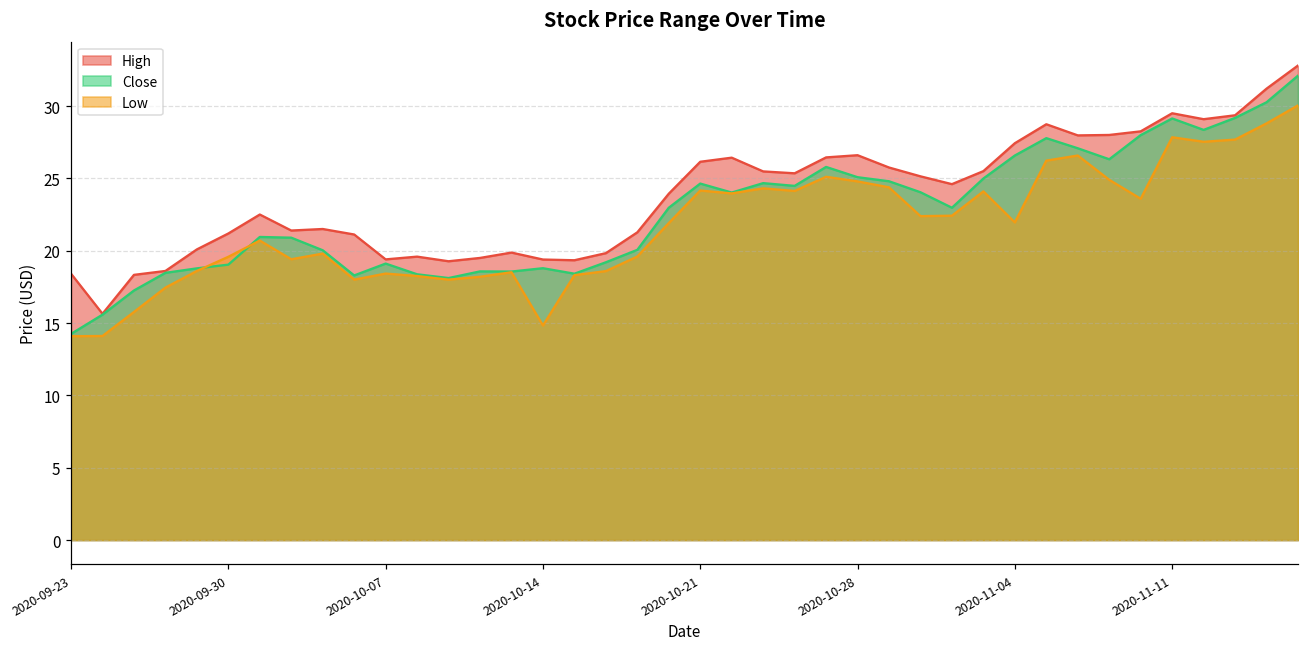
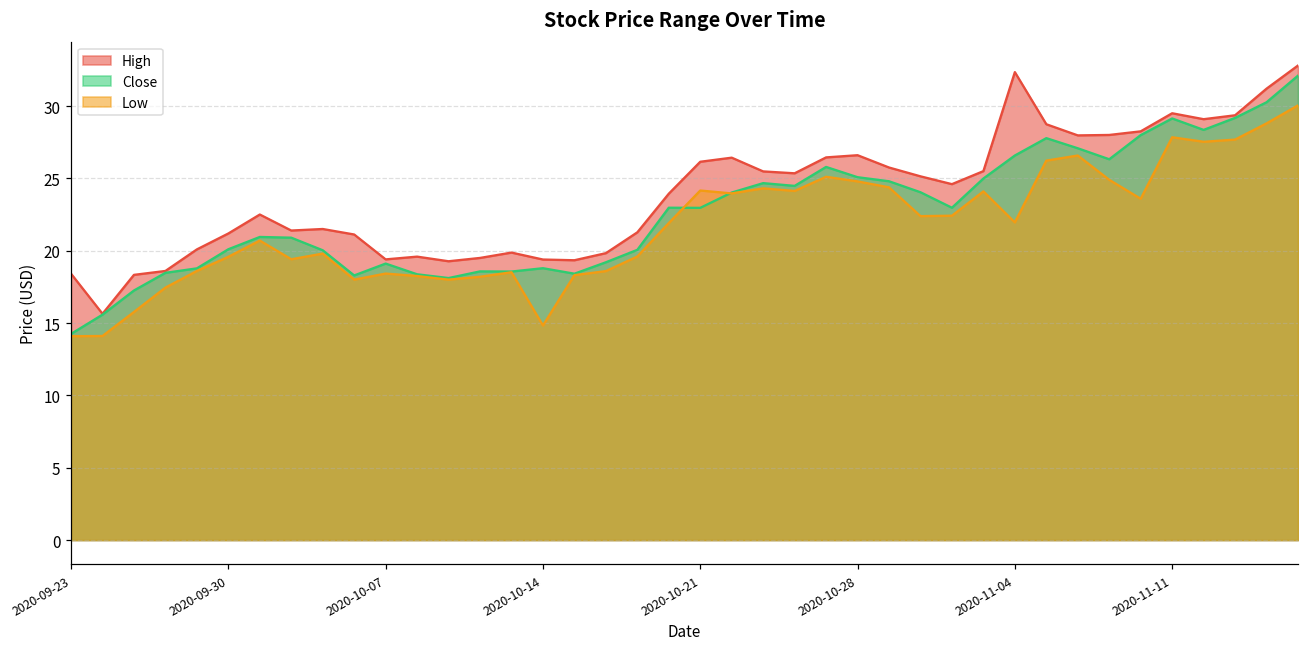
Close, 2020-09-30: 19.0 -> 20.1
Close, 2020-10-21: 24.6 -> 23.0
High, 2020-11-04: 27.4 -> 32.3
